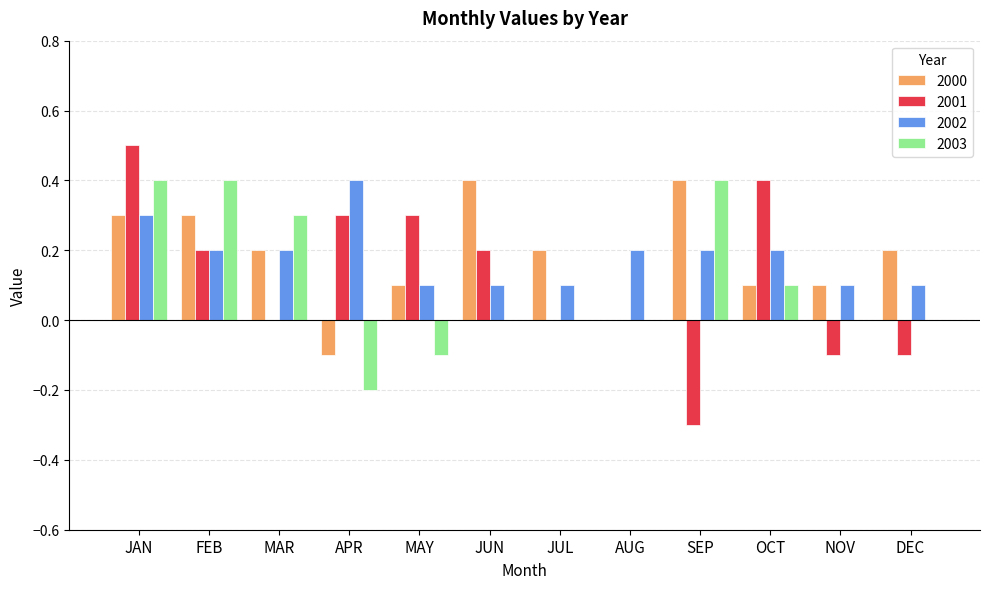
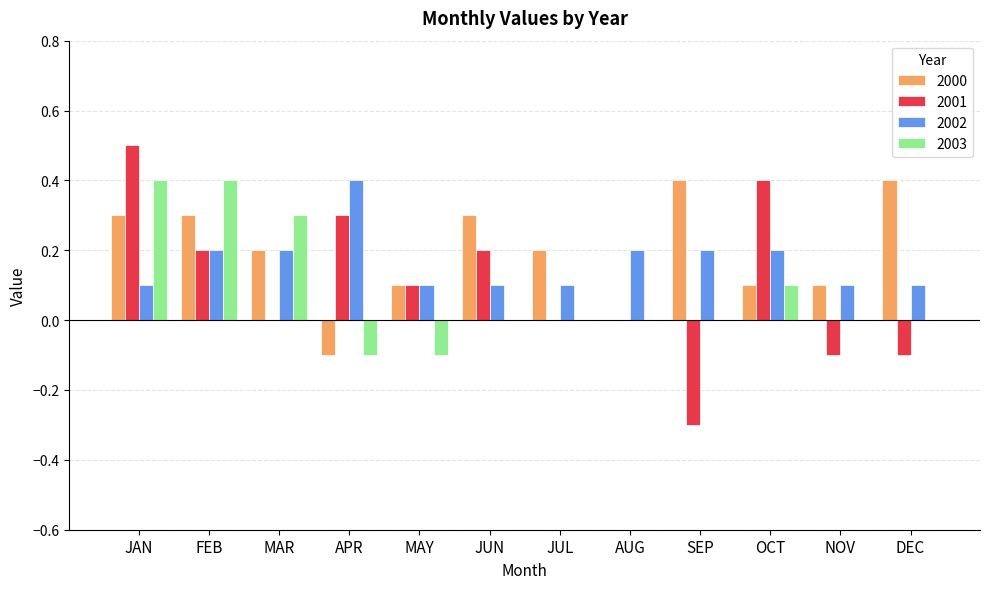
2002, JAN: 0.3 -> 0.1
2003, APR: -0.2 -> -0.1
2001, MAY: 0.3 -> 0.1
2000, JUN: 0.4 -> 0.3
2003, SEP: 0.4 -> 0.0
2000, DEC: 0.2 -> 0.4
